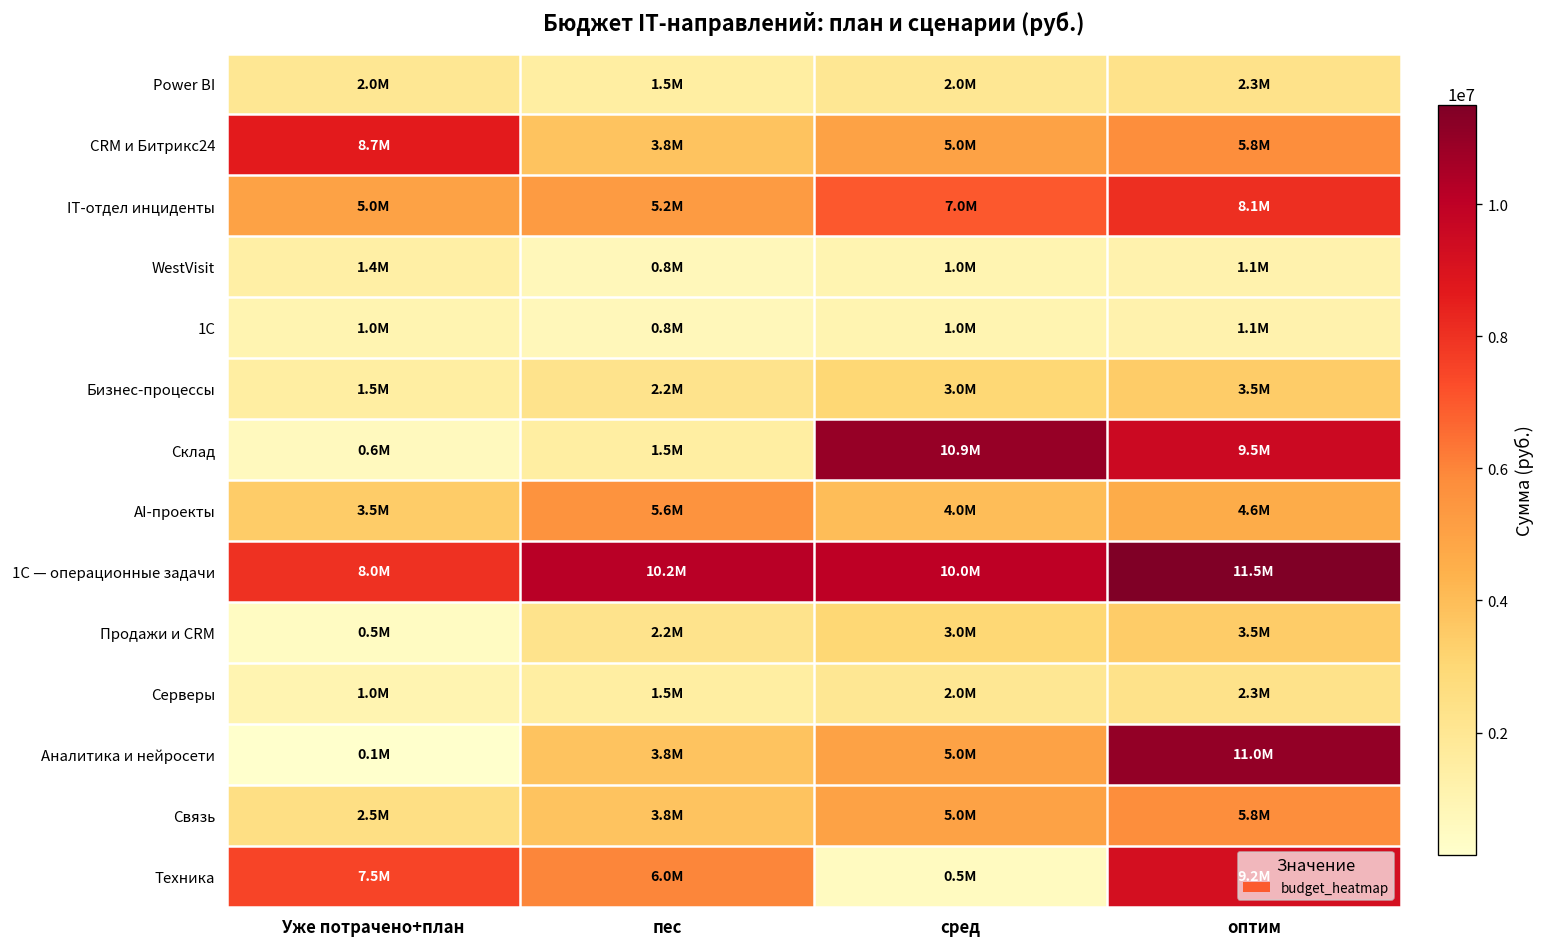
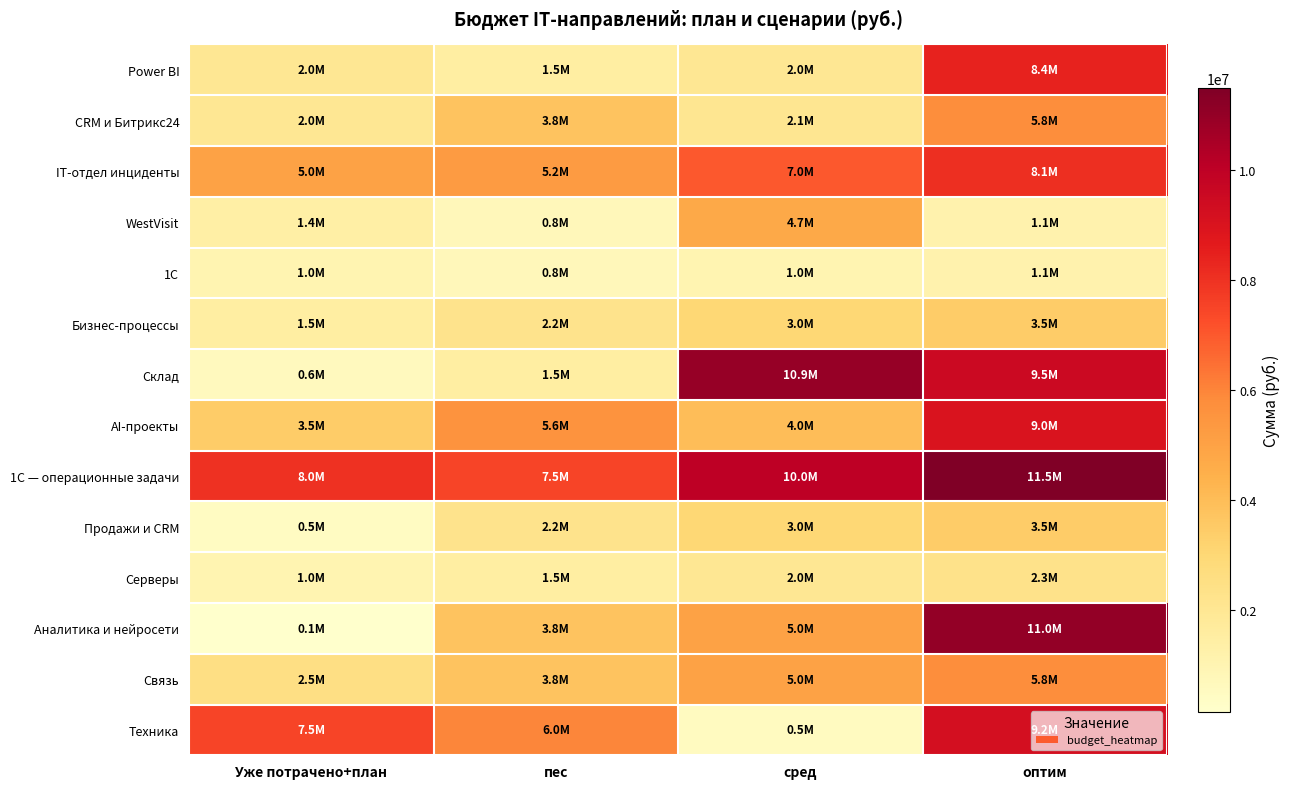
Power BI, оптим: 2.3M -> 8.4M
CRM и Битрикс24, Уже потрачено+план: 8.7M -> 2.0M
CRM и Битрикс24, сред: 5.0M -> 2.1M
WestVisit, сред: 1.0M -> 4.7M
AI-проекты, оптим: 4.6M -> 9.0M
1С — операционные задачи, пес: 10.2M -> 7.5M
